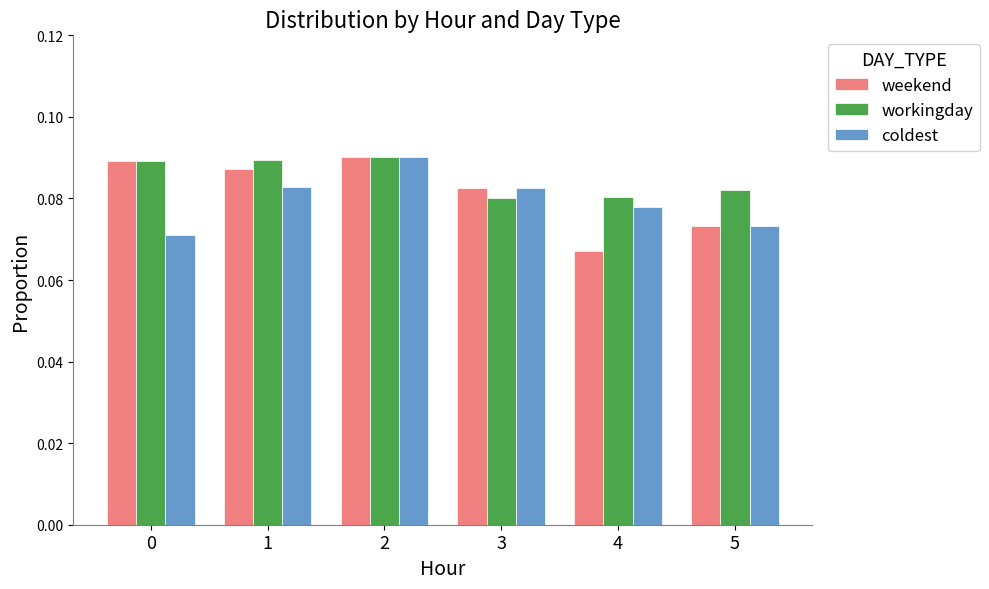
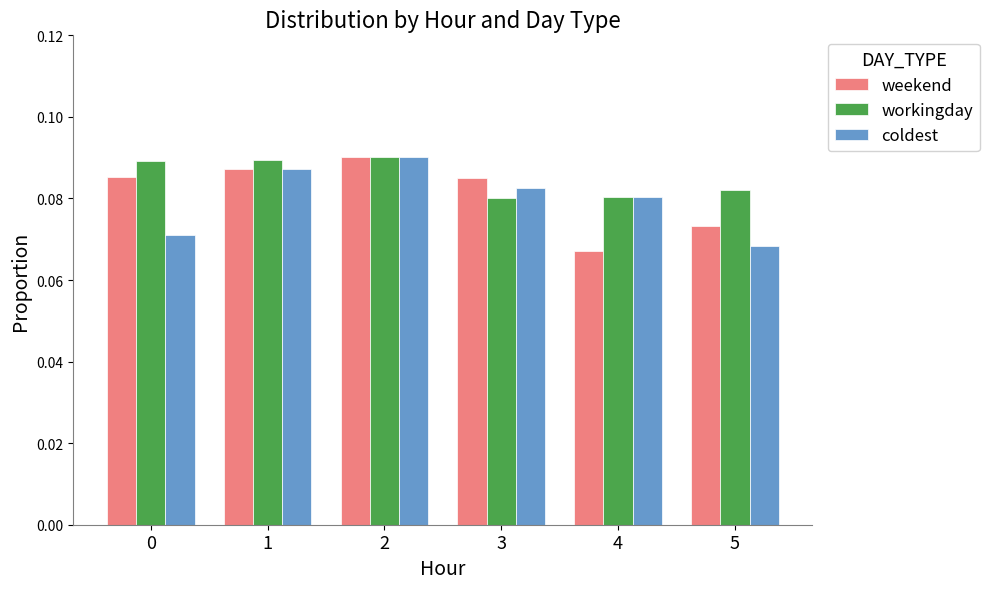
weekend, 0: 0.089 -> 0.085
coldest, 1: 0.083 -> 0.087
weekend, 3: 0.083 -> 0.085
coldest, 4: 0.078 -> 0.080
coldest, 5: 0.073 -> 0.068
